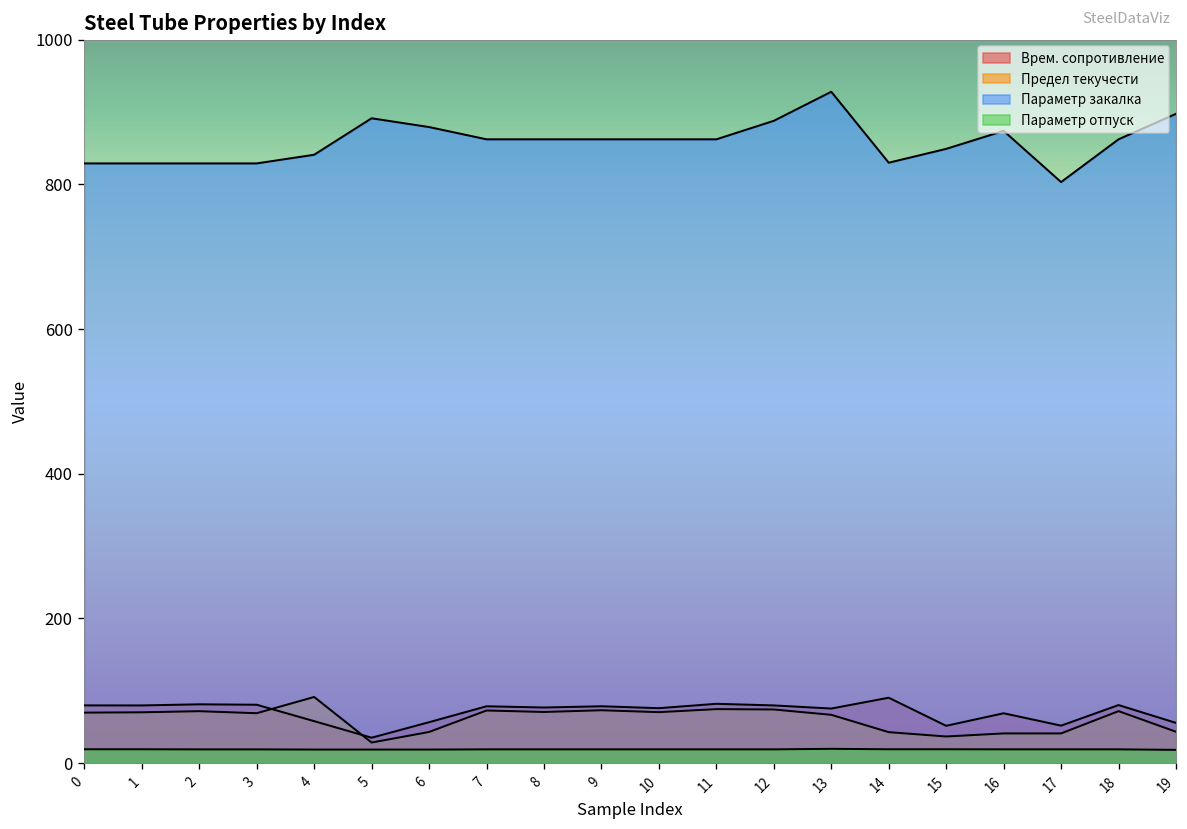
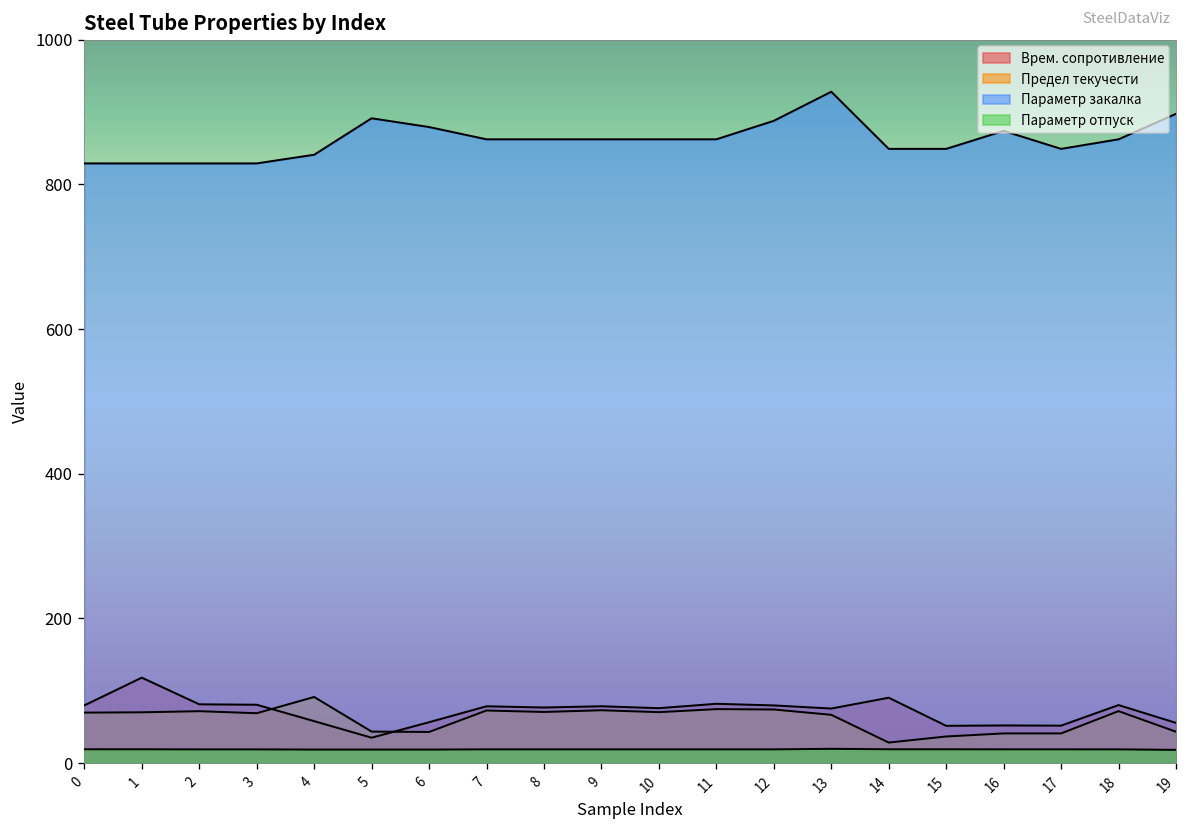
Врем. сопротивление, 1: 80 -> 120
Предел текучести, 5: 30 -> 40
Предел текучести, 14: 40 -> 30
Параметр закалка, 14: 830 -> 850
Врем. сопротивление, 16: 70 -> 50
Параметр закалка, 17: 800 -> 850
